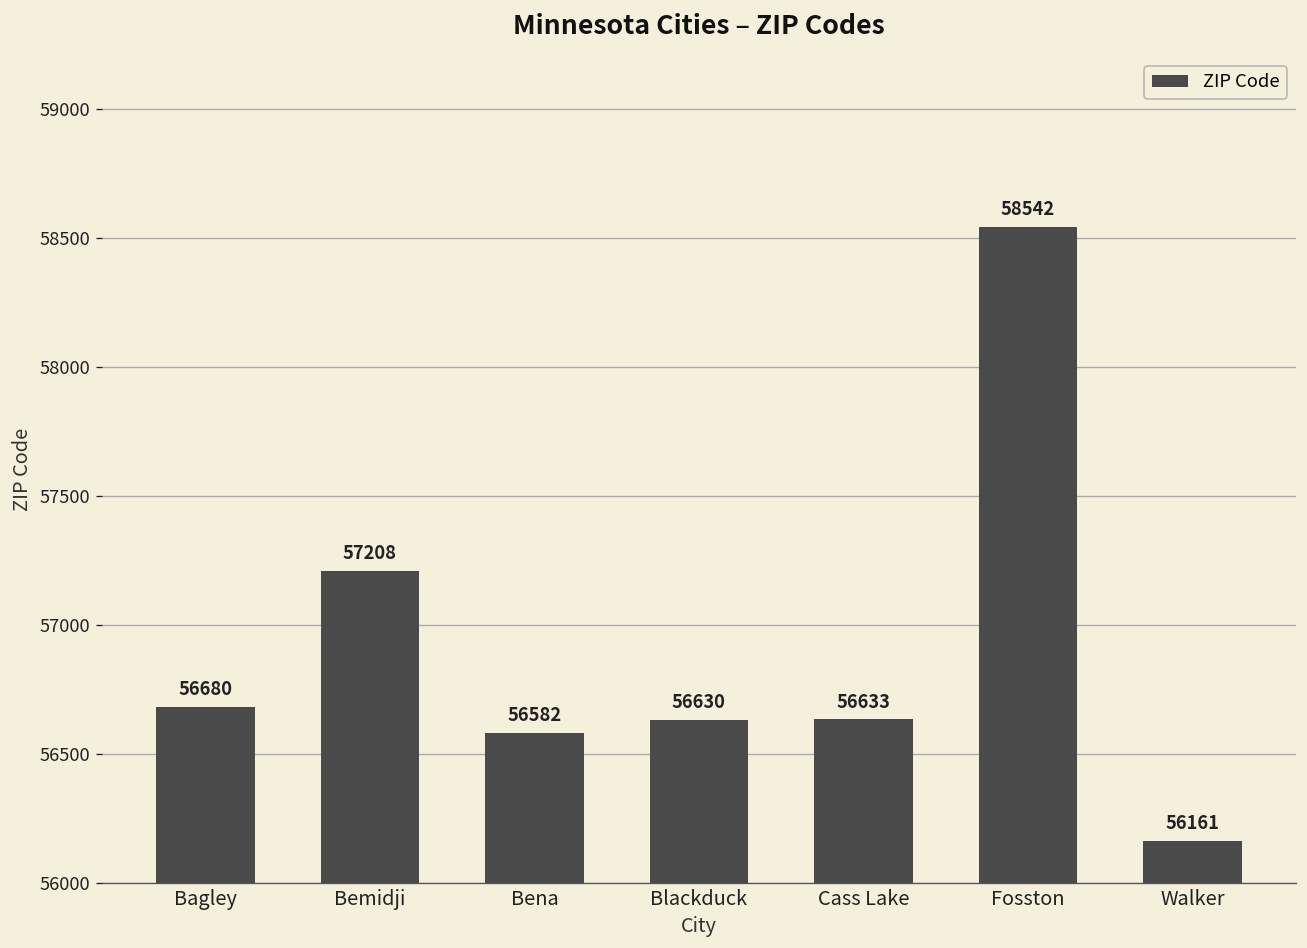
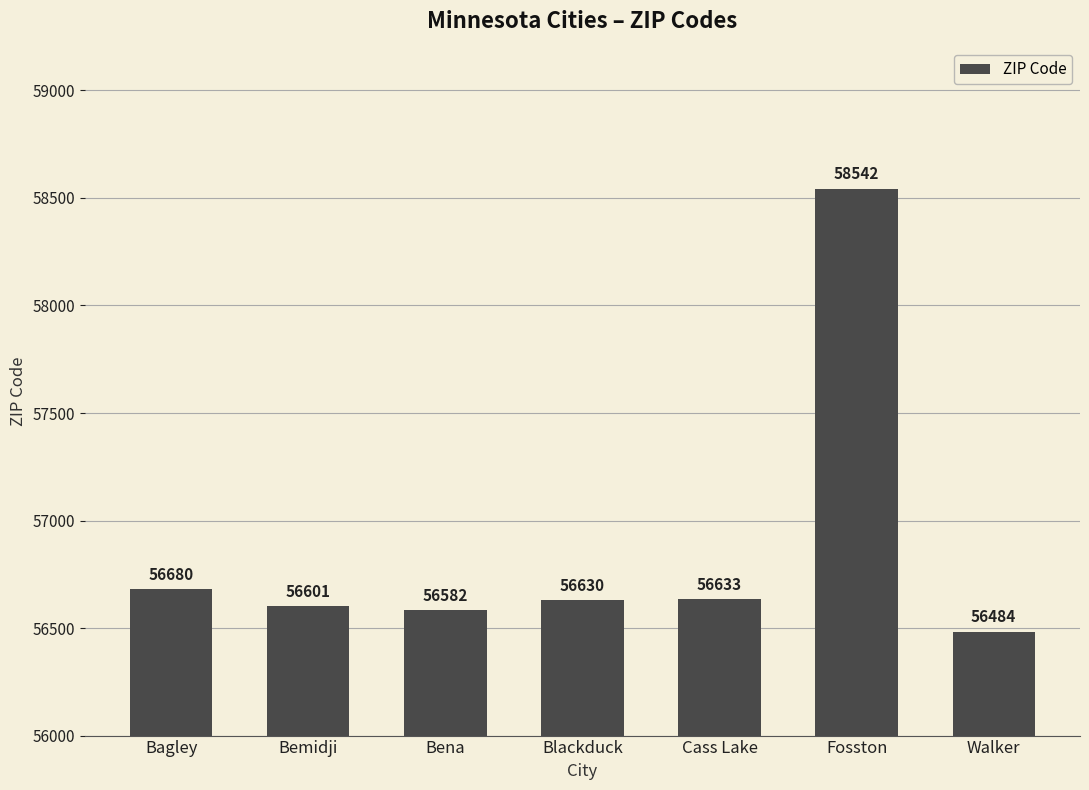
Bemidji: 57208 -> 56601
Walker: 56161 -> 56484
